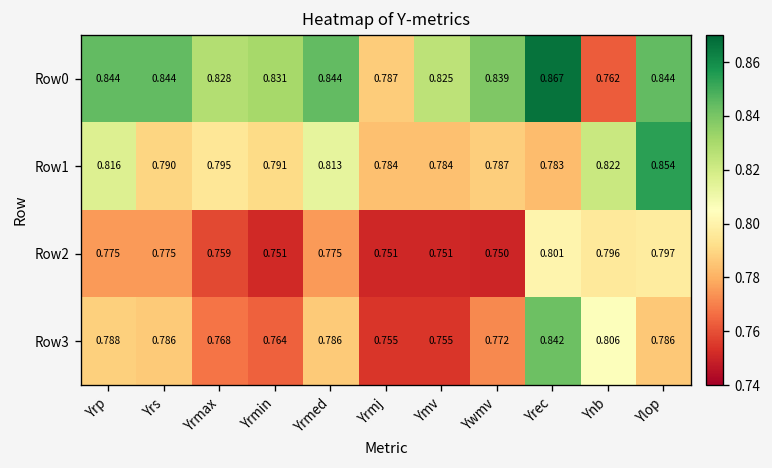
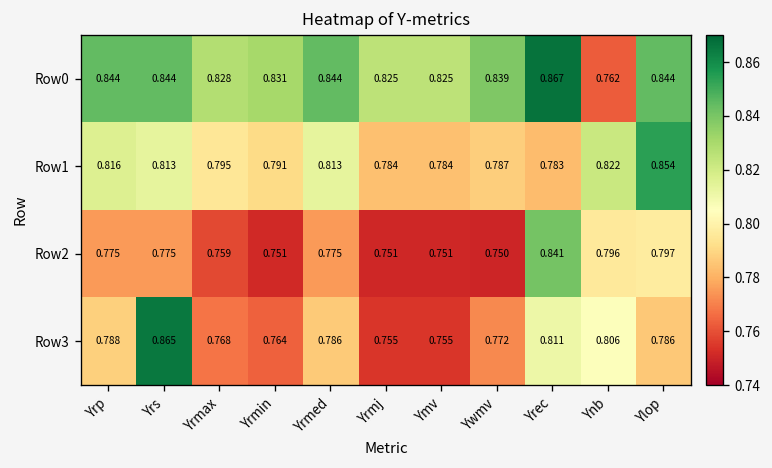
Row0, Yrmj: 0.787 -> 0.825
Row1, Yrs: 0.790 -> 0.813
Row2, Yrec: 0.801 -> 0.841
Row3, Yrs: 0.786 -> 0.865
Row3, Yrec: 0.842 -> 0.811
